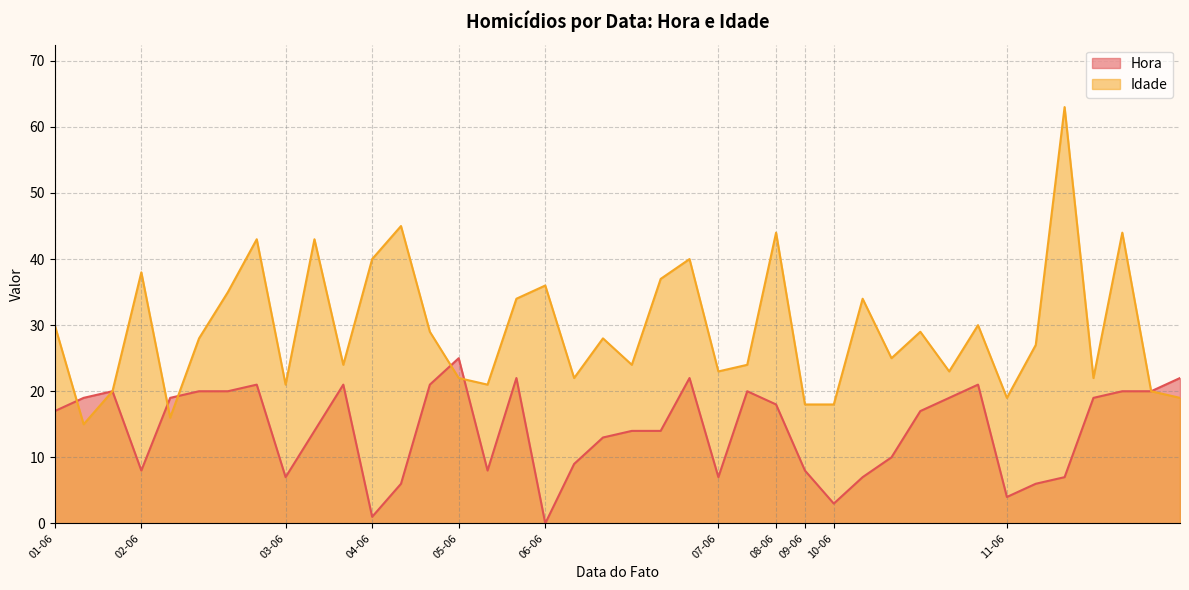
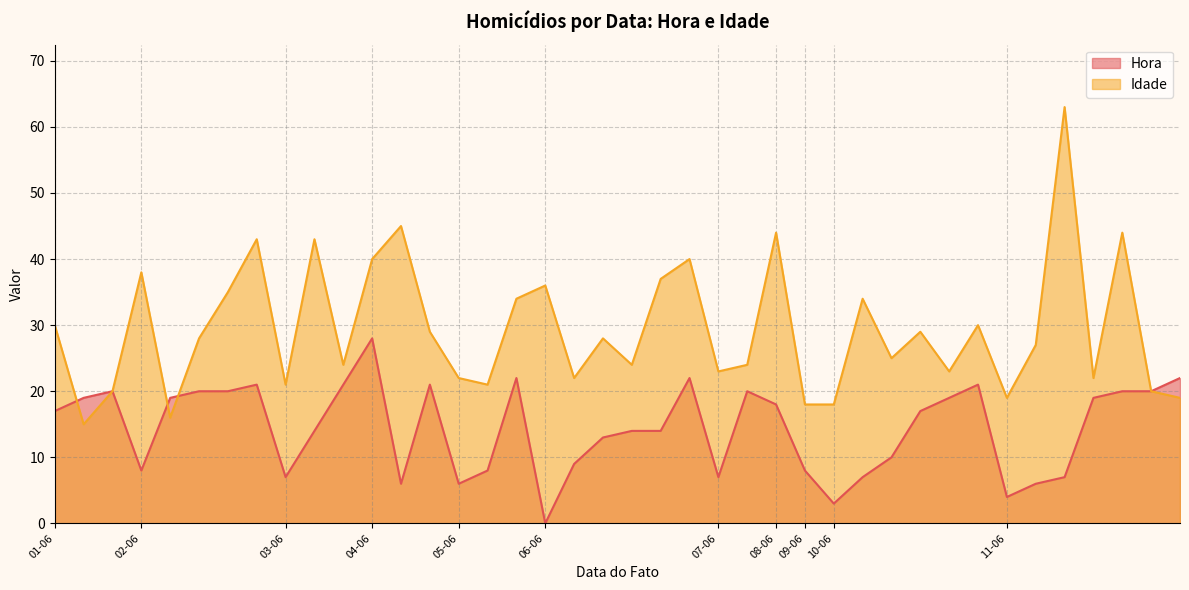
Hora, 04-06: 1 -> 28
Hora, 05-06: 25 -> 6
